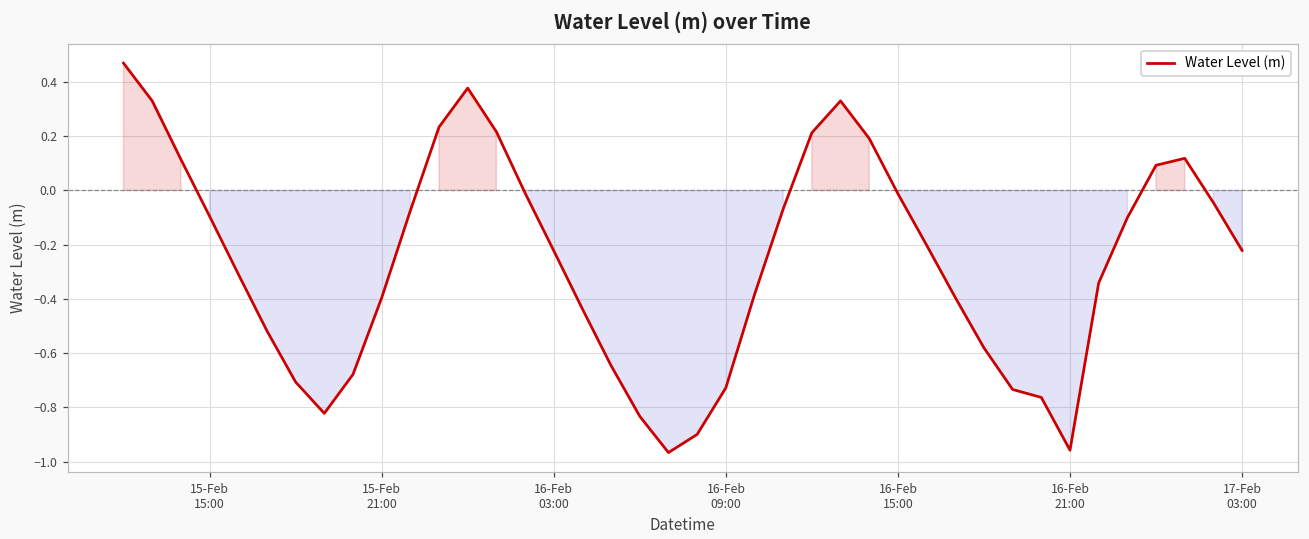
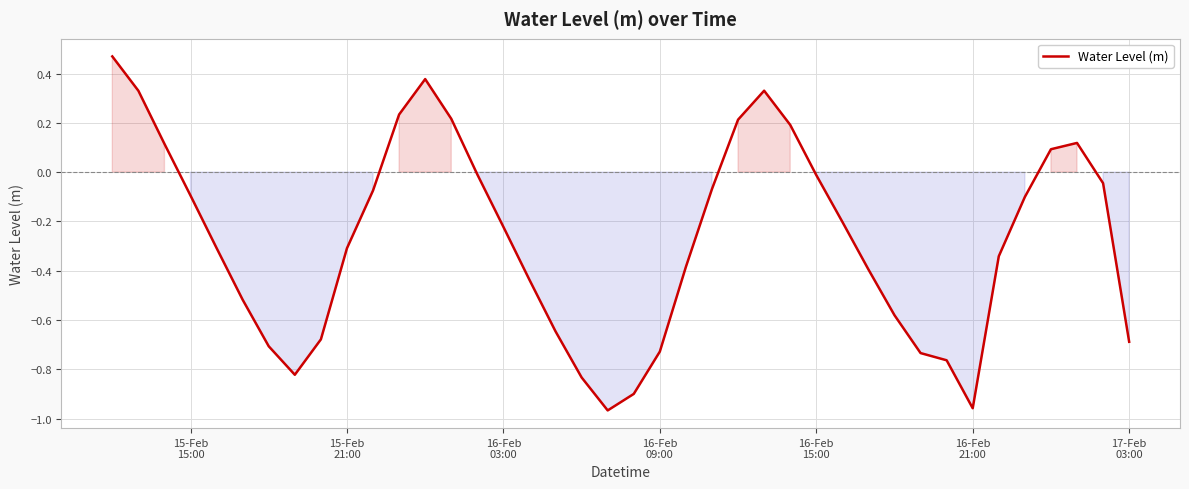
15-Feb 21:00: -0.40 -> -0.31
17-Feb 03:00: -0.22 -> -0.69
